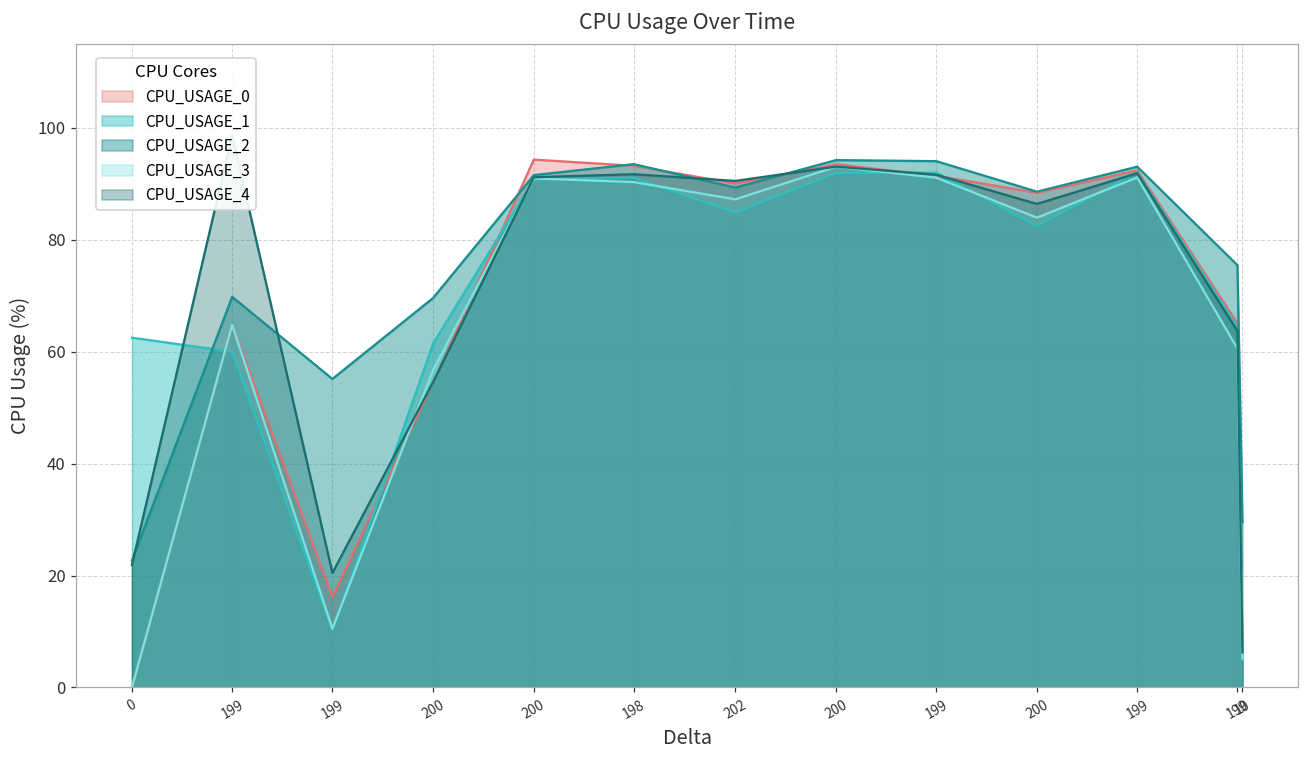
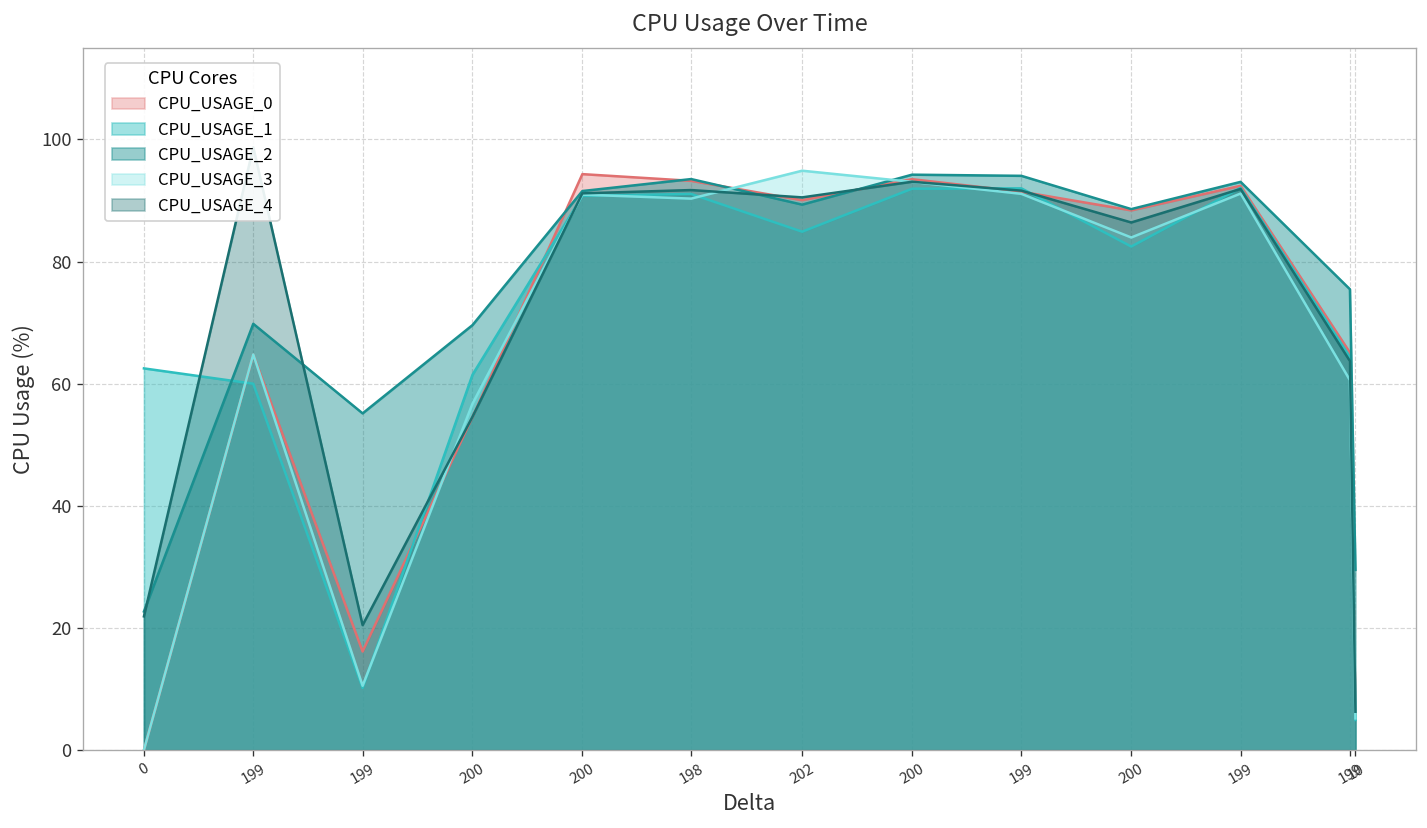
CPU_USAGE_3, 202: 87 -> 95
